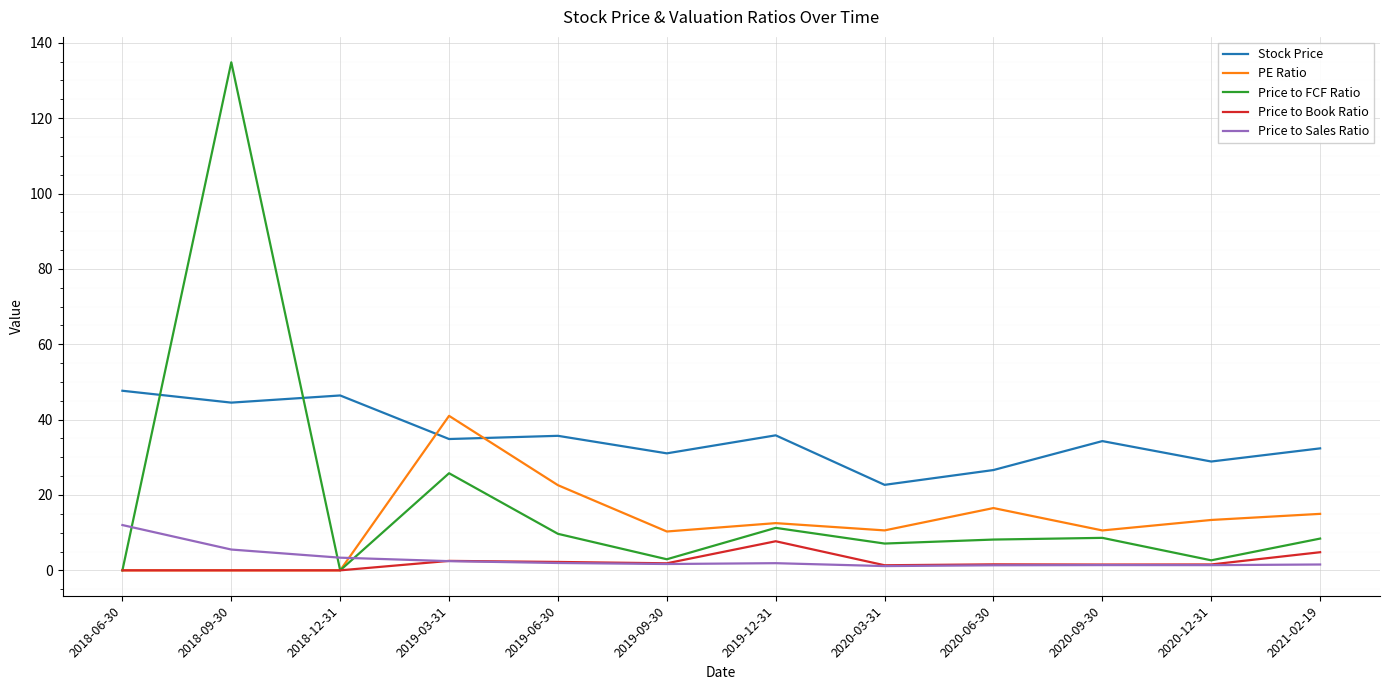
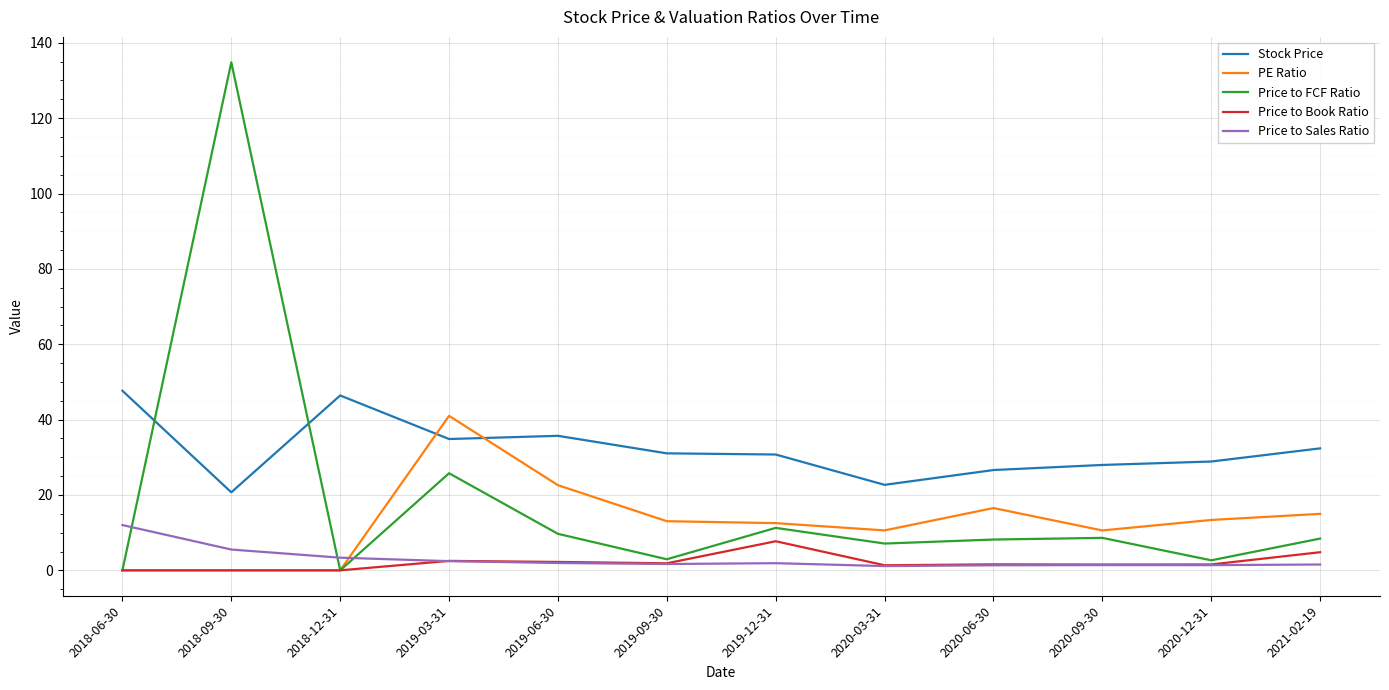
Stock Price, 2018-09-30: 45 -> 21
PE Ratio, 2019-09-30: 10 -> 13
Stock Price, 2019-12-31: 36 -> 31
Stock Price, 2020-09-30: 34 -> 28
